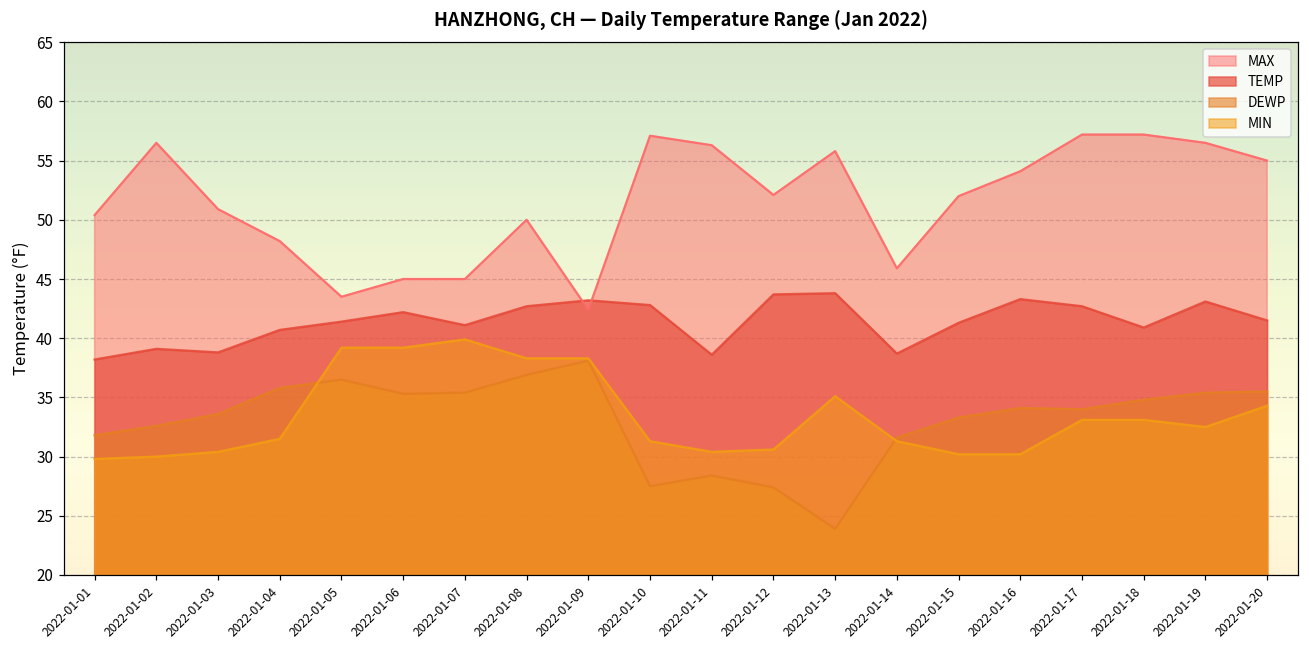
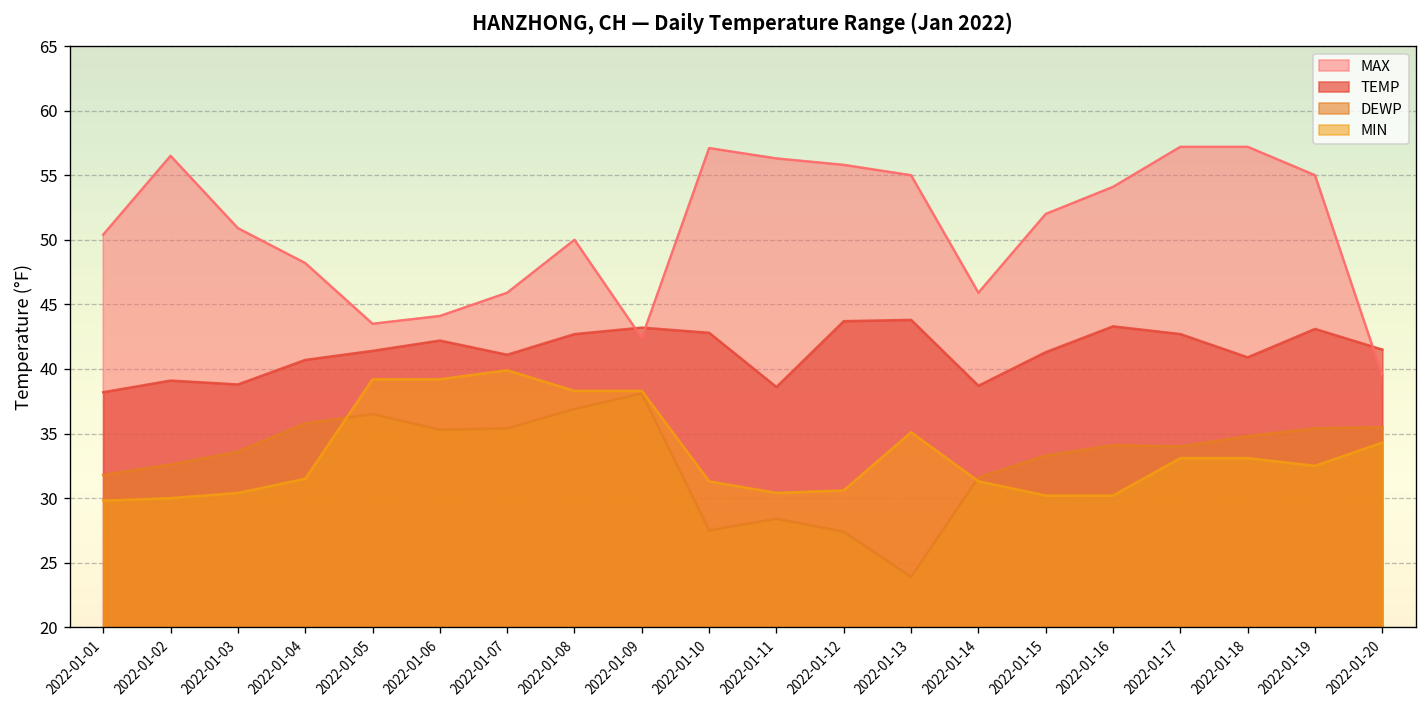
MAX, 2022-01-06: 45.0 -> 44.1
MAX, 2022-01-07: 45.0 -> 45.9
MAX, 2022-01-12: 52.1 -> 55.8
MAX, 2022-01-13: 55.8 -> 55.0
MAX, 2022-01-19: 56.5 -> 55.0
MAX, 2022-01-20: 55.0 -> 39.5
